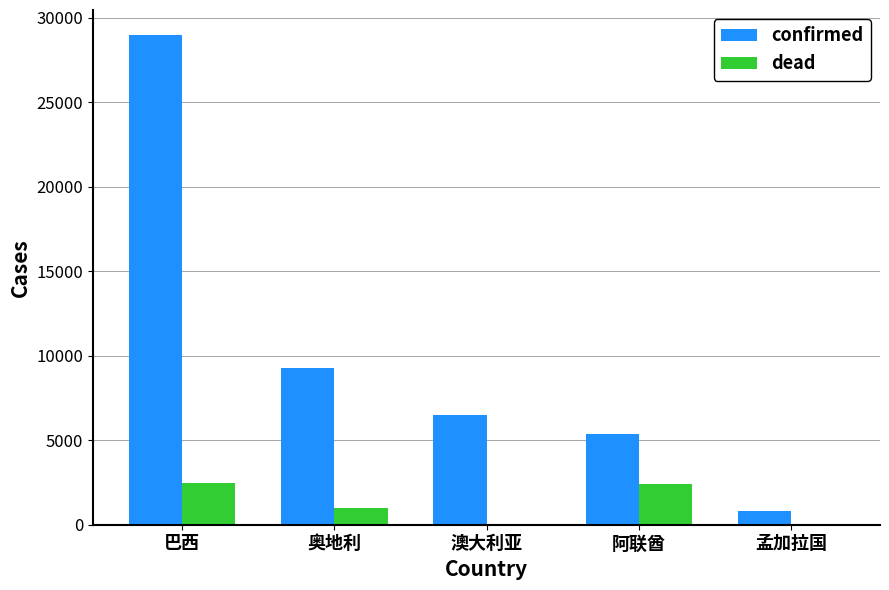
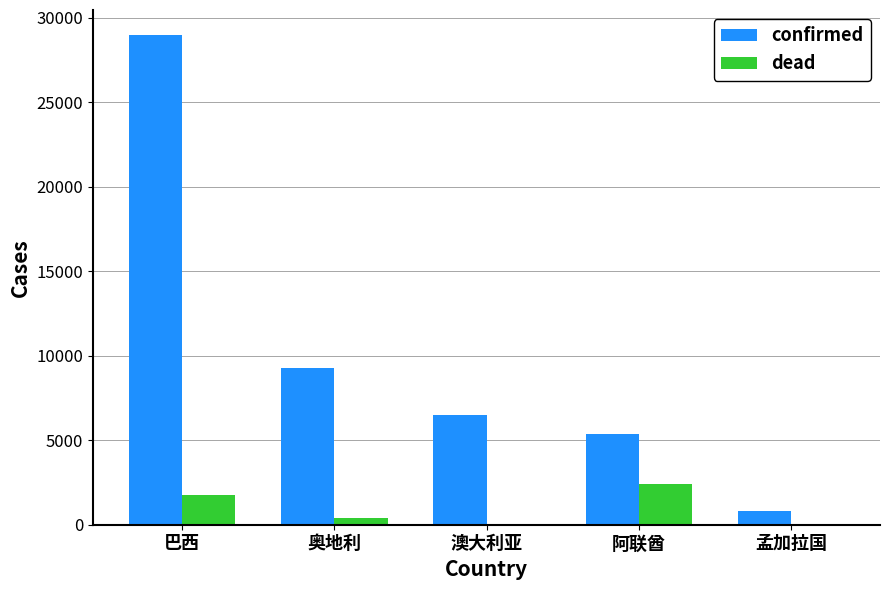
dead, 巴西: 2500 -> 1800
dead, 奥地利: 1000 -> 400
